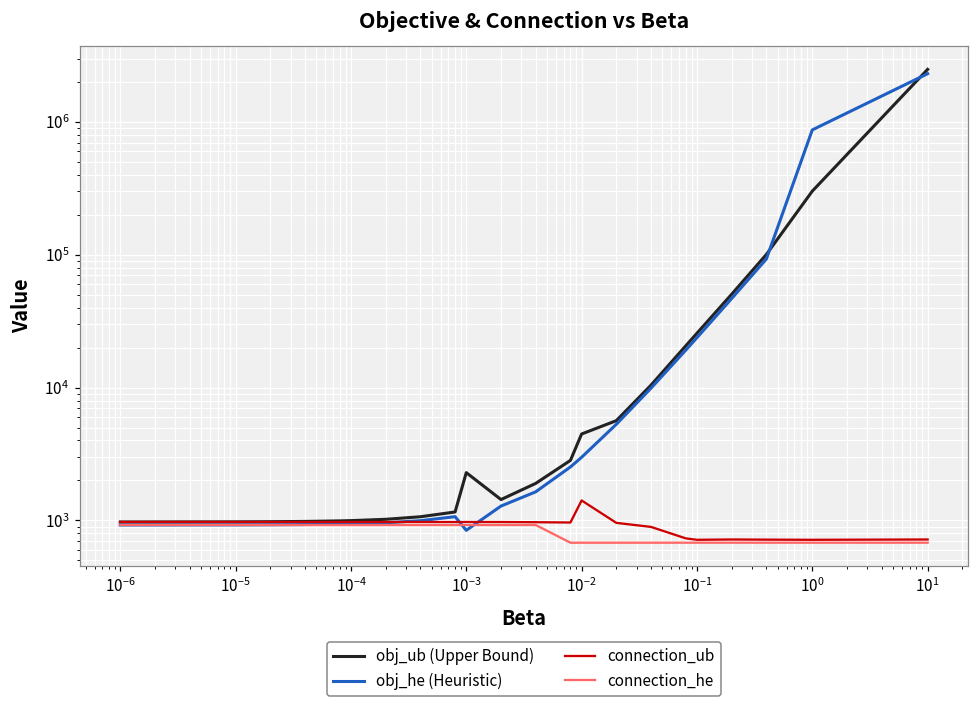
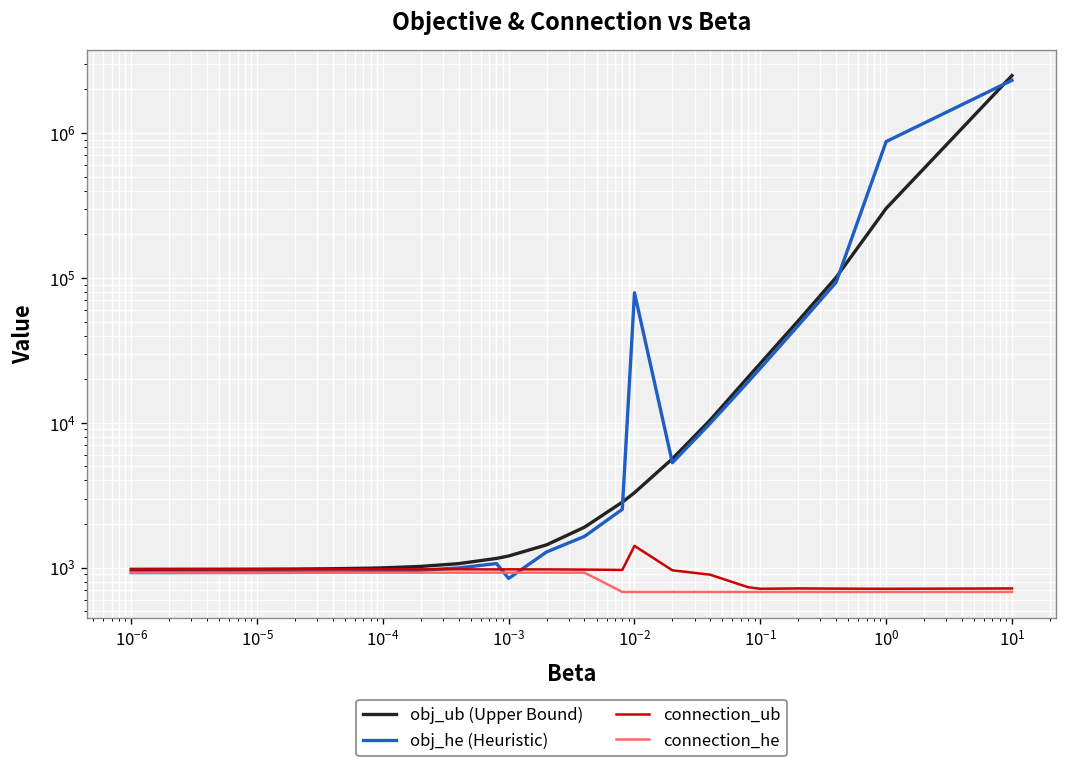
obj_ub (Upper Bound), 10^-3: 2300 -> 1200
obj_ub (Upper Bound), 10^-2: 4500 -> 3300
obj_he (Heuristic), 10^-2: 3000 -> 80000
